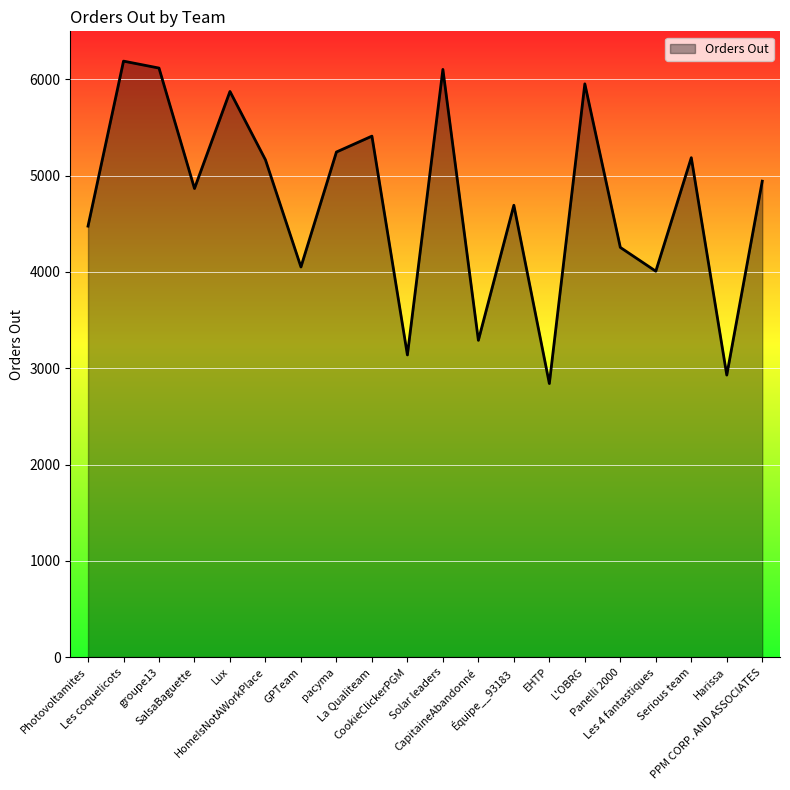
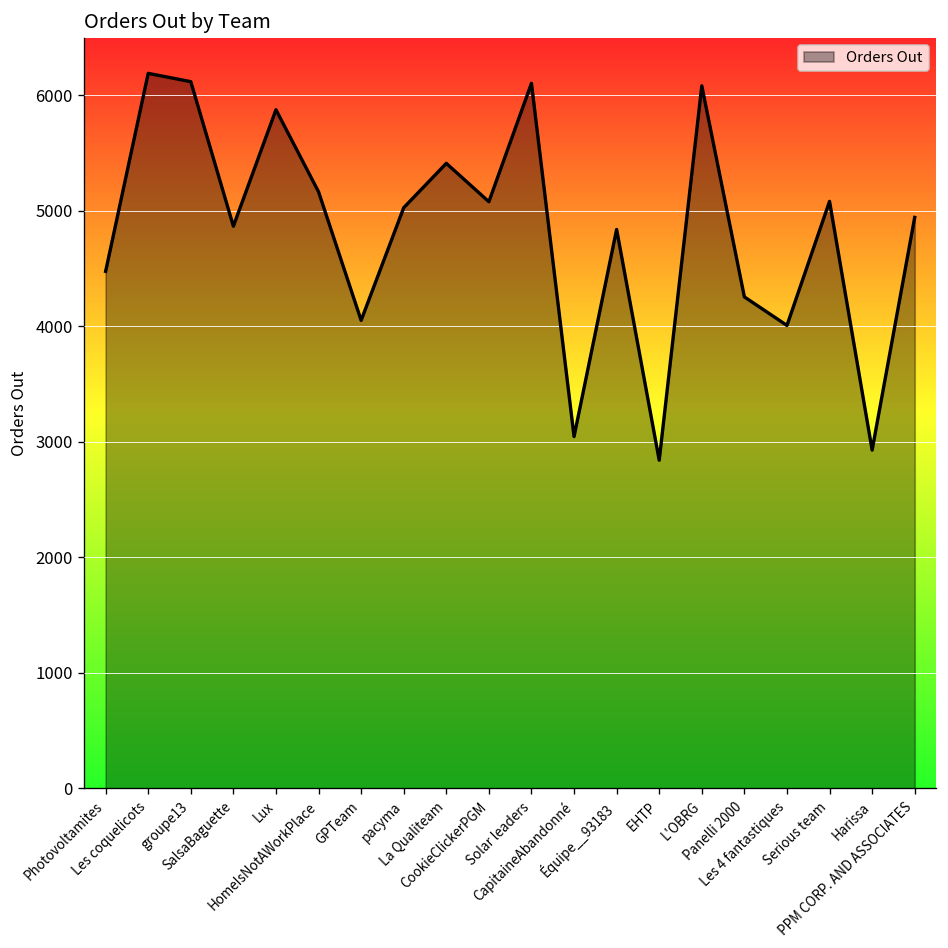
pacyma: 5200 -> 5000
CookieClickerPGM: 3100 -> 5100
CapitaineAbandonné: 3300 -> 3000
Équipe__93183: 4700 -> 4800
L'OBRG: 6000 -> 6100
Serious team: 5200 -> 5100
